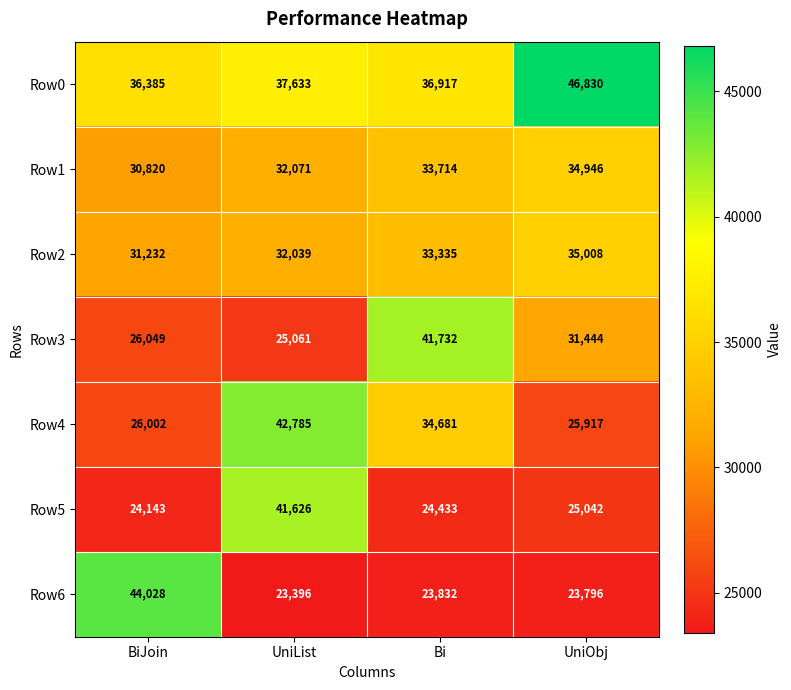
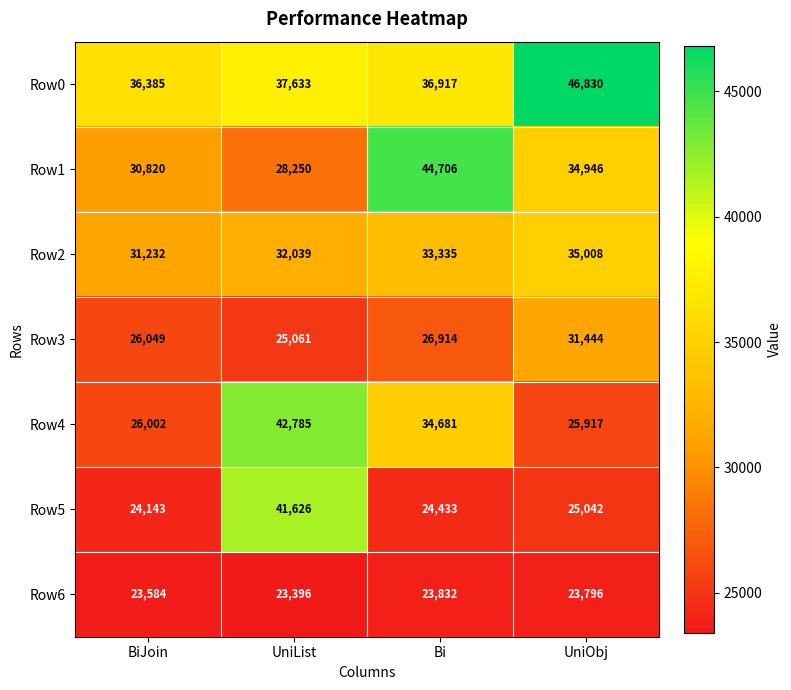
Row1, UniList: 32,071 -> 28,250
Row1, Bi: 33,714 -> 44,706
Row3, Bi: 41,732 -> 26,914
Row6, BiJoin: 44,028 -> 23,584
